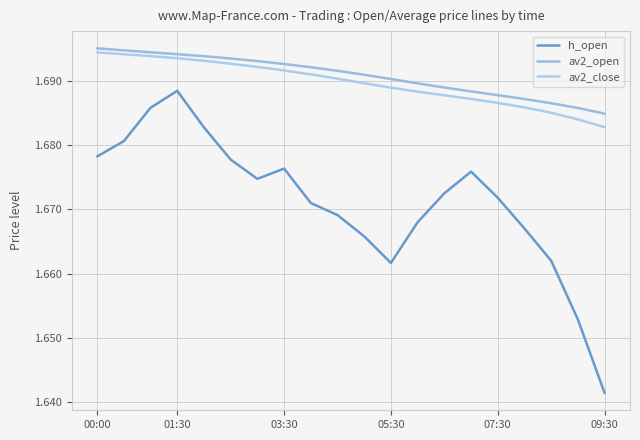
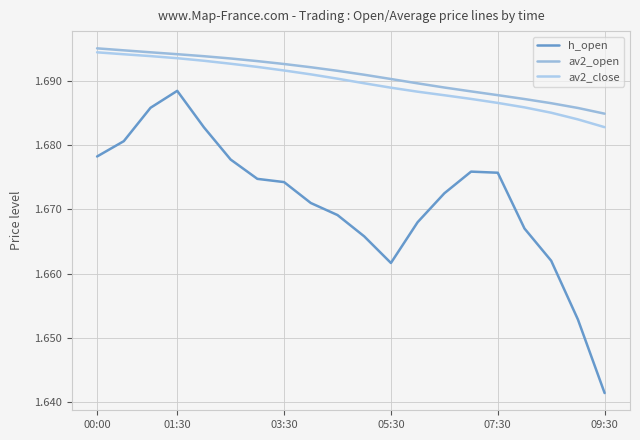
h_open, 03:30: 1.676 -> 1.674
h_open, 07:30: 1.672 -> 1.676
